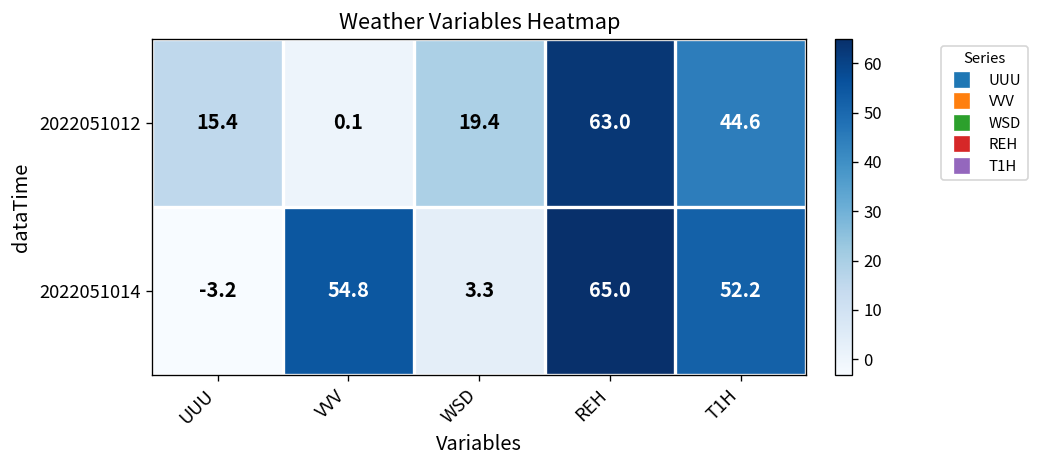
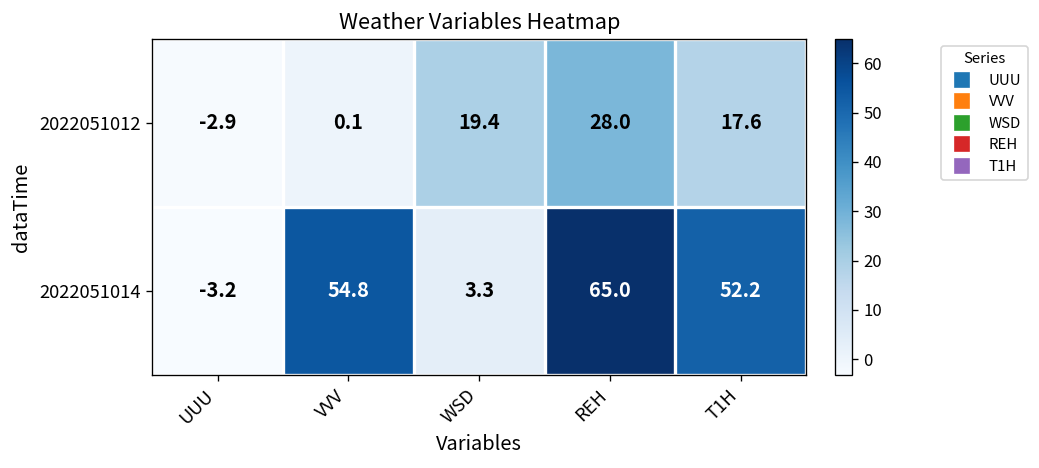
2022051012, UUU: 15.4 -> -2.9
2022051012, REH: 63.0 -> 28.0
2022051012, T1H: 44.6 -> 17.6
